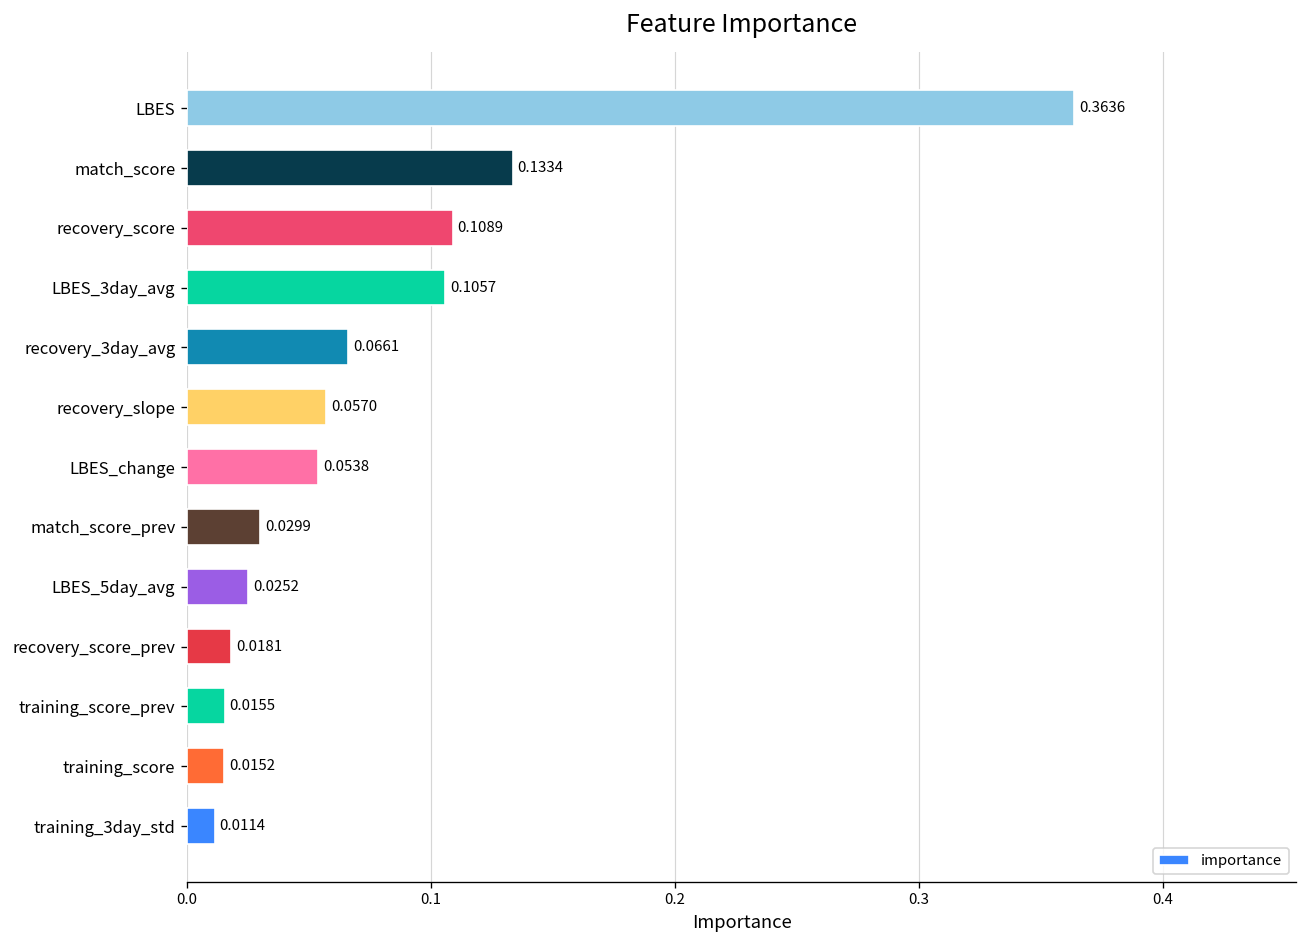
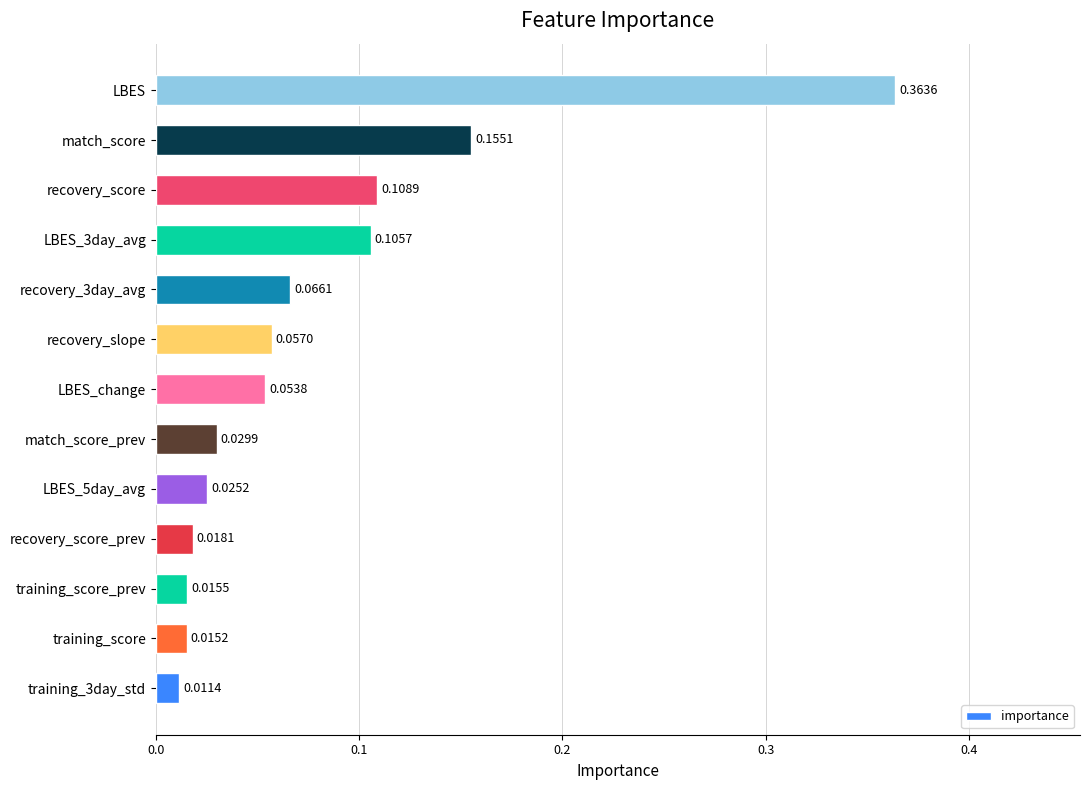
match_score: 0.1334 -> 0.1551
